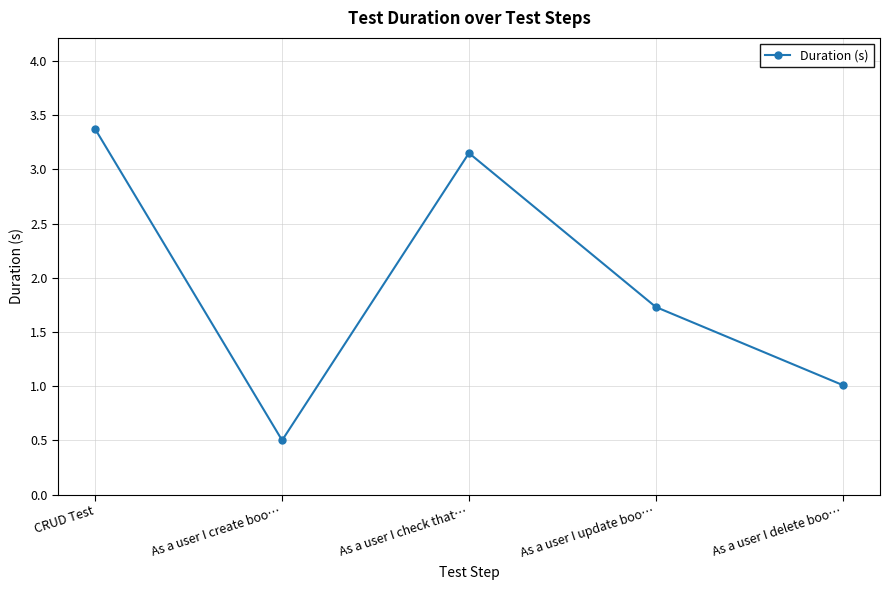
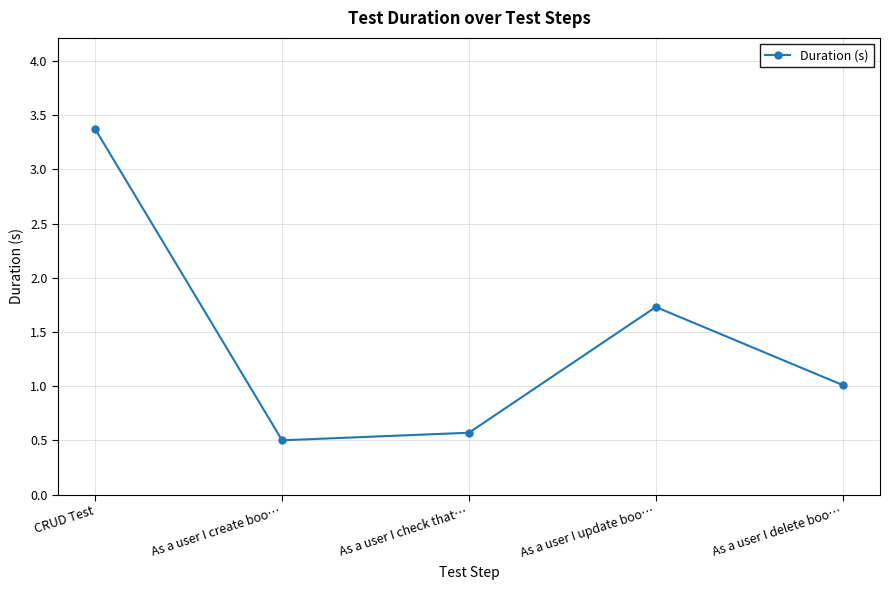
As a user I check that…: 3.15 -> 0.57
